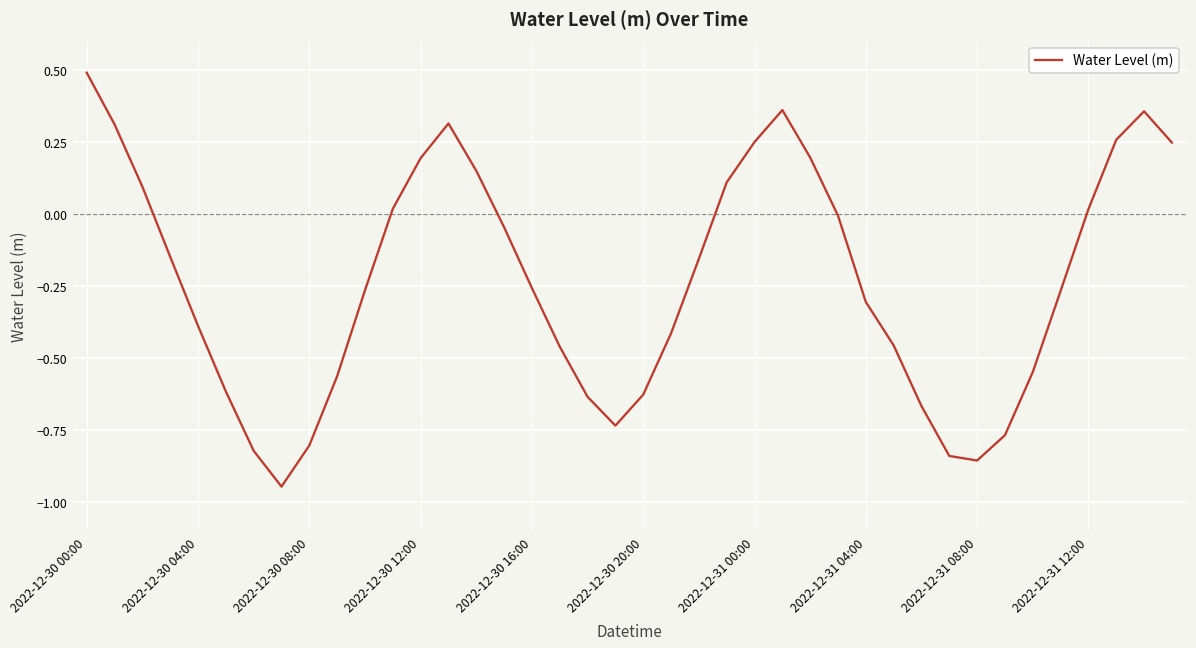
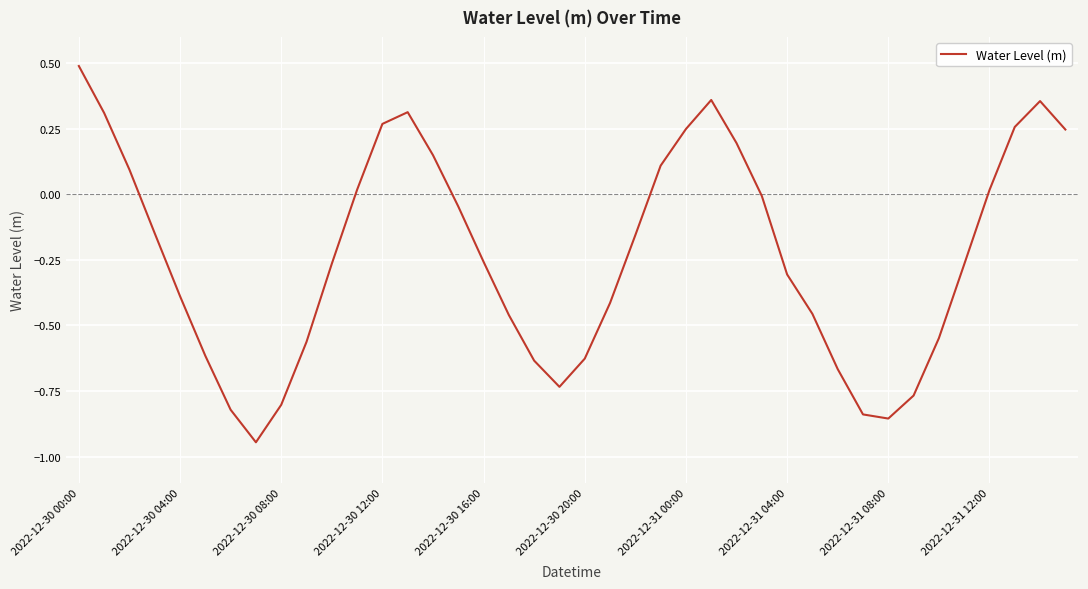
2022-12-30 12:00: 0.19 -> 0.27
